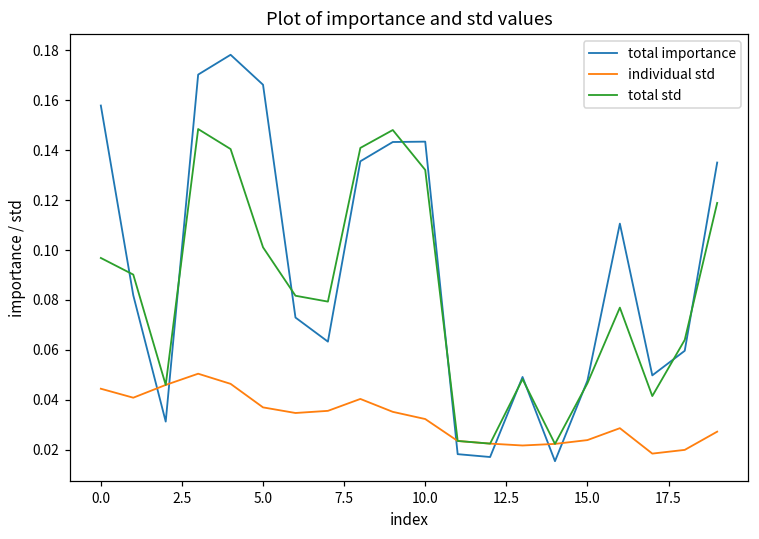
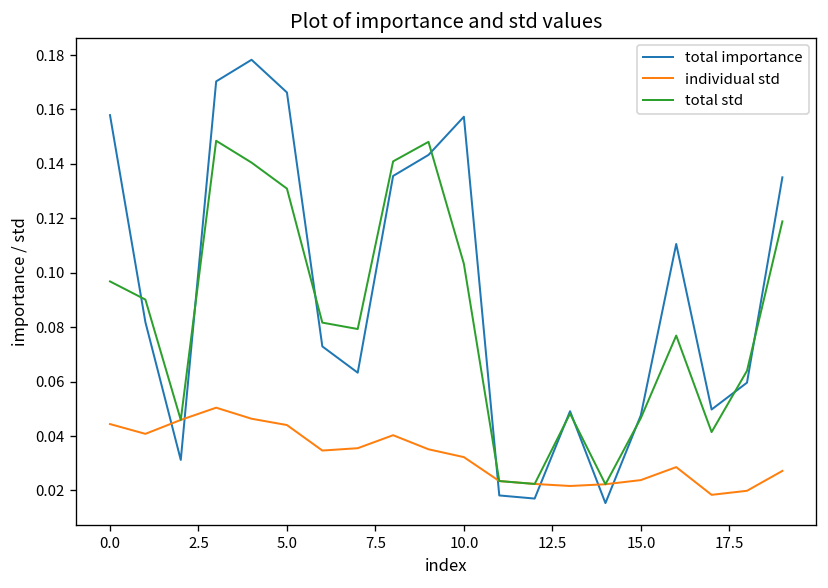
individual std, 5.0: 0.037 -> 0.044
total std, 5.0: 0.101 -> 0.131
total importance, 10.0: 0.143 -> 0.157
total std, 10.0: 0.132 -> 0.103
